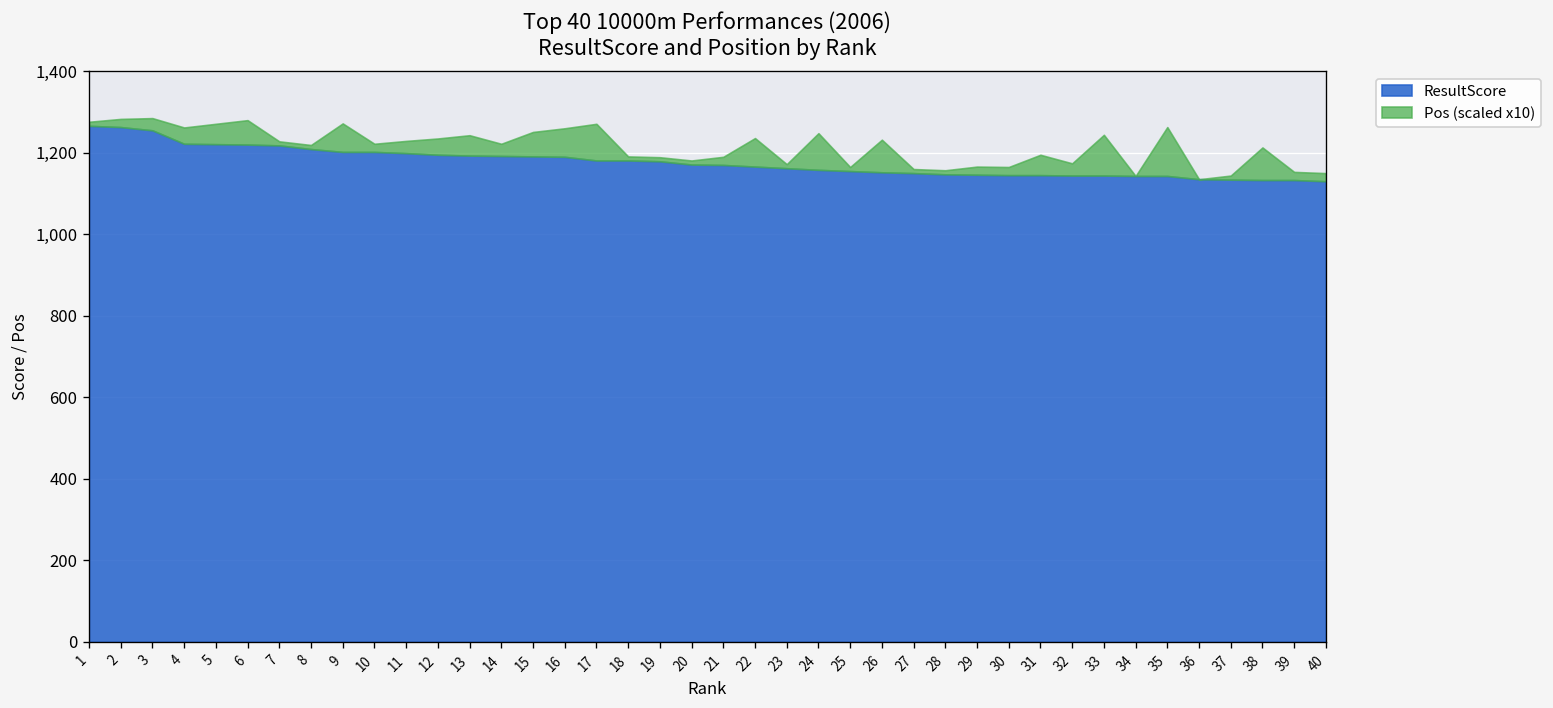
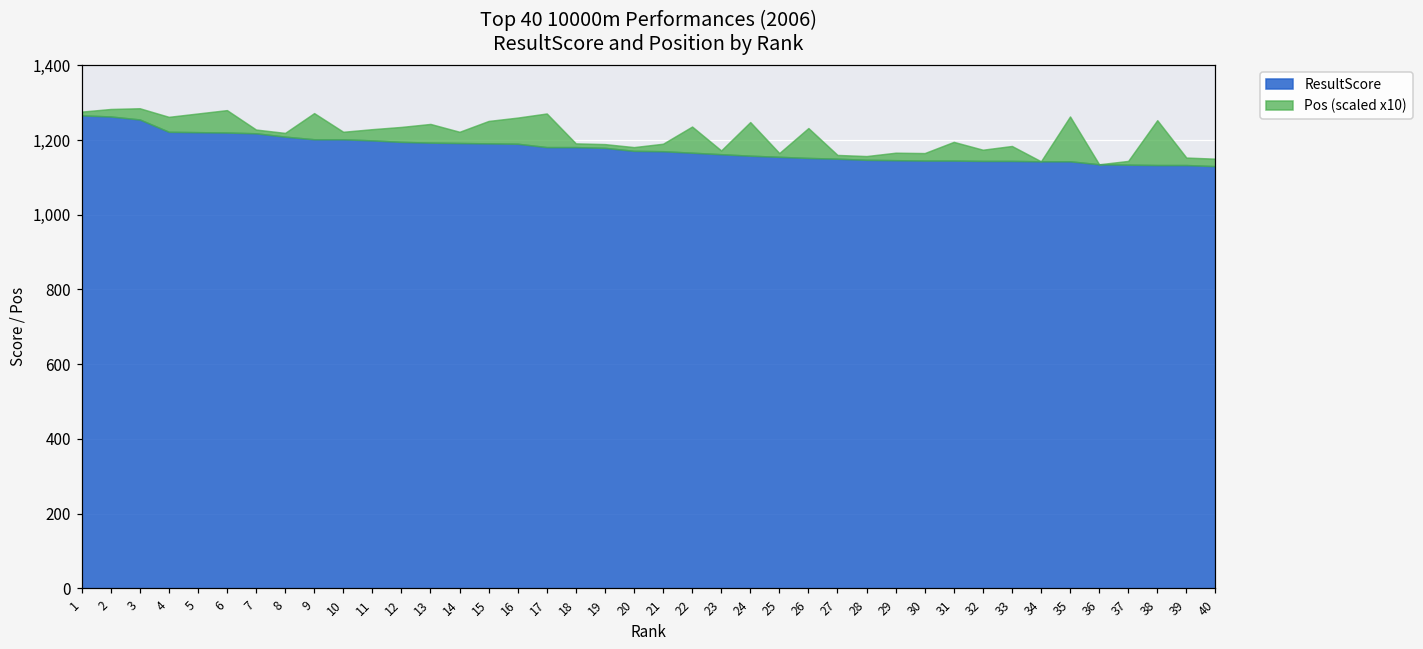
Pos (scaled x10), 33: 100 -> 40
Pos (scaled x10), 38: 80 -> 120
